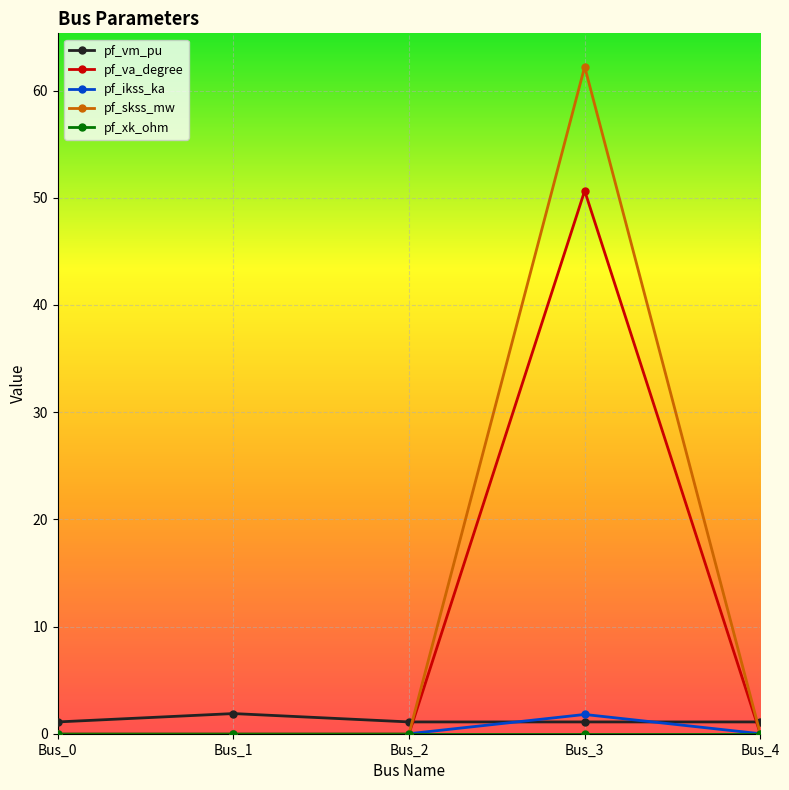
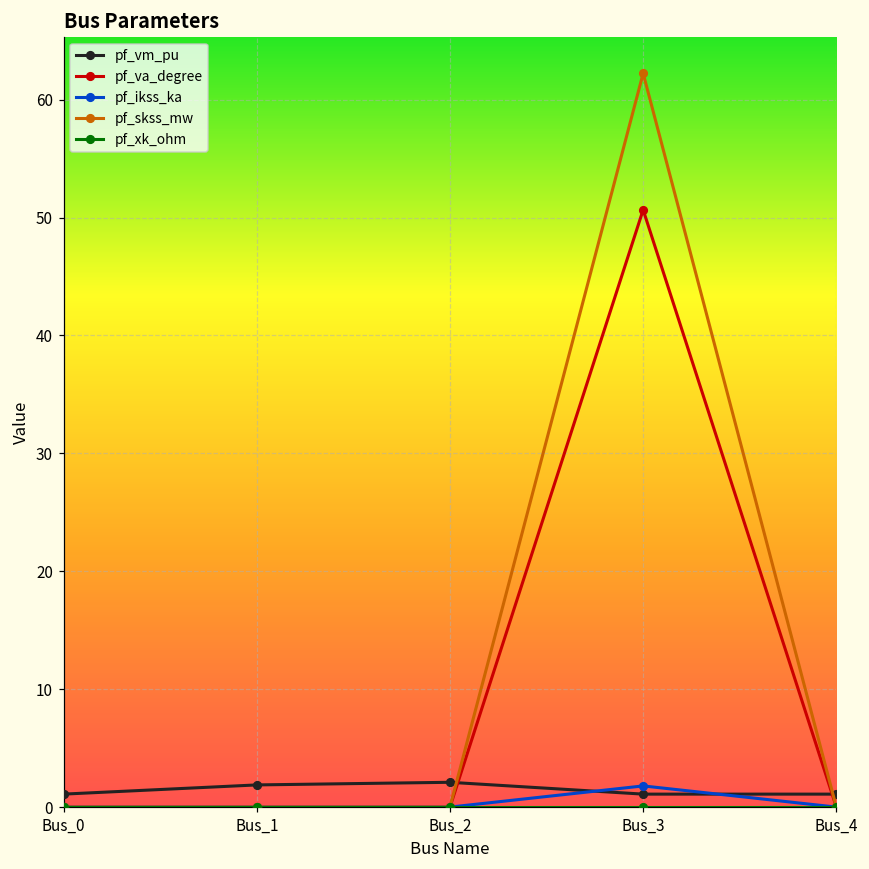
pf_vm_pu, Bus_2: 1.1 -> 2.1
